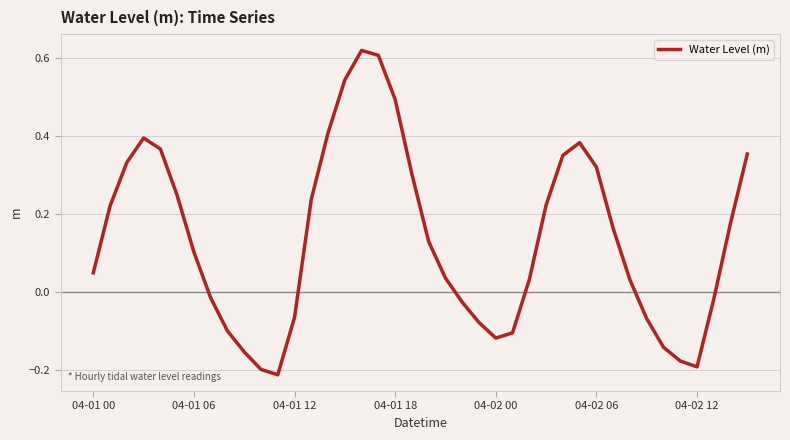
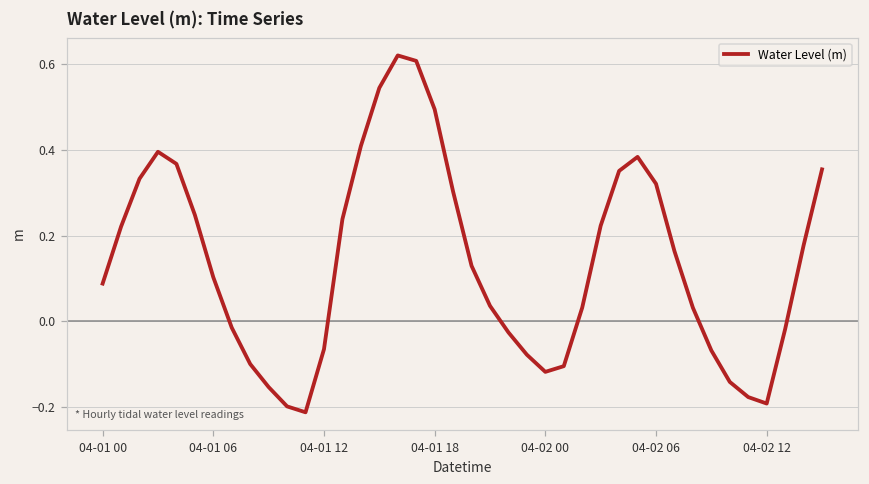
04-01 00: 0.05 -> 0.09
